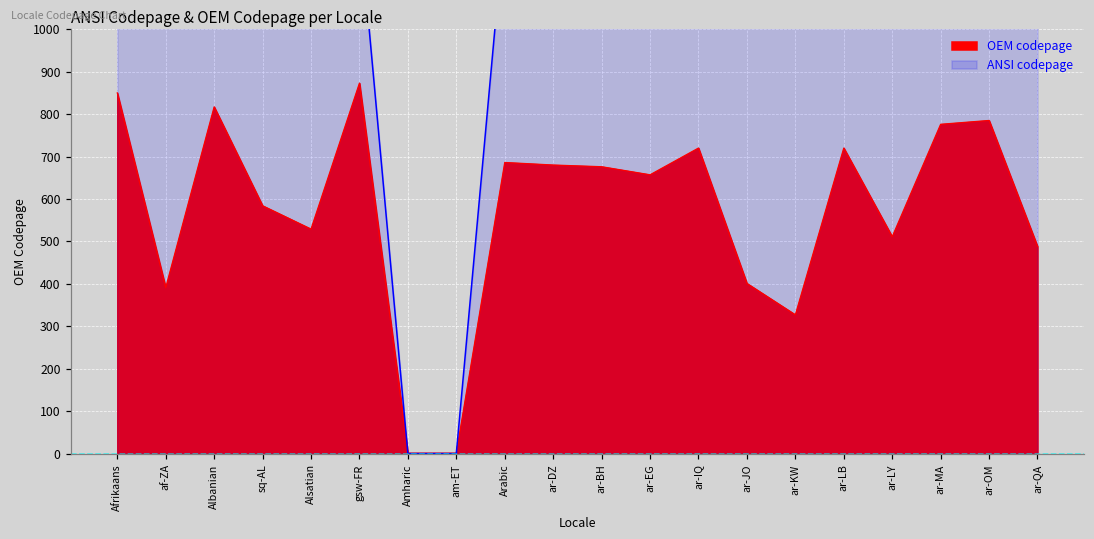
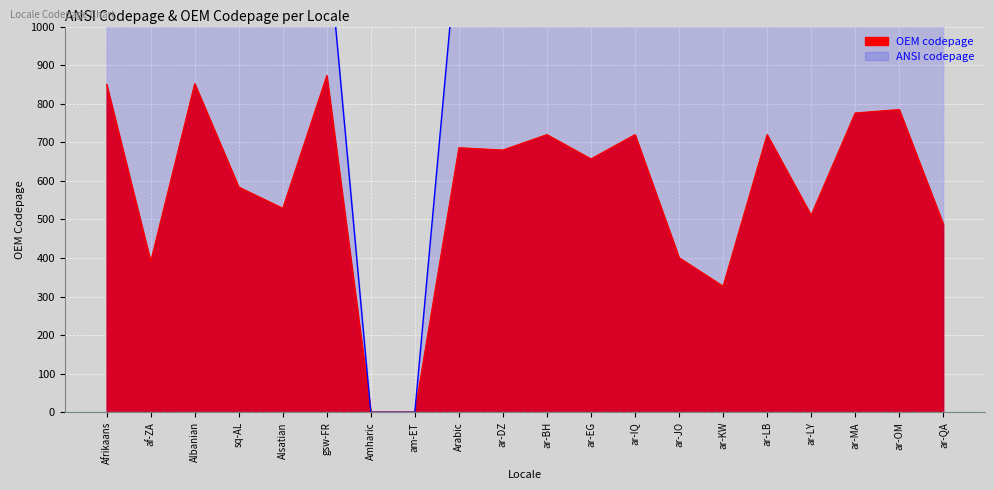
OEM codepage, Albanian: 820 -> 850
OEM codepage, ar-BH: 680 -> 720
